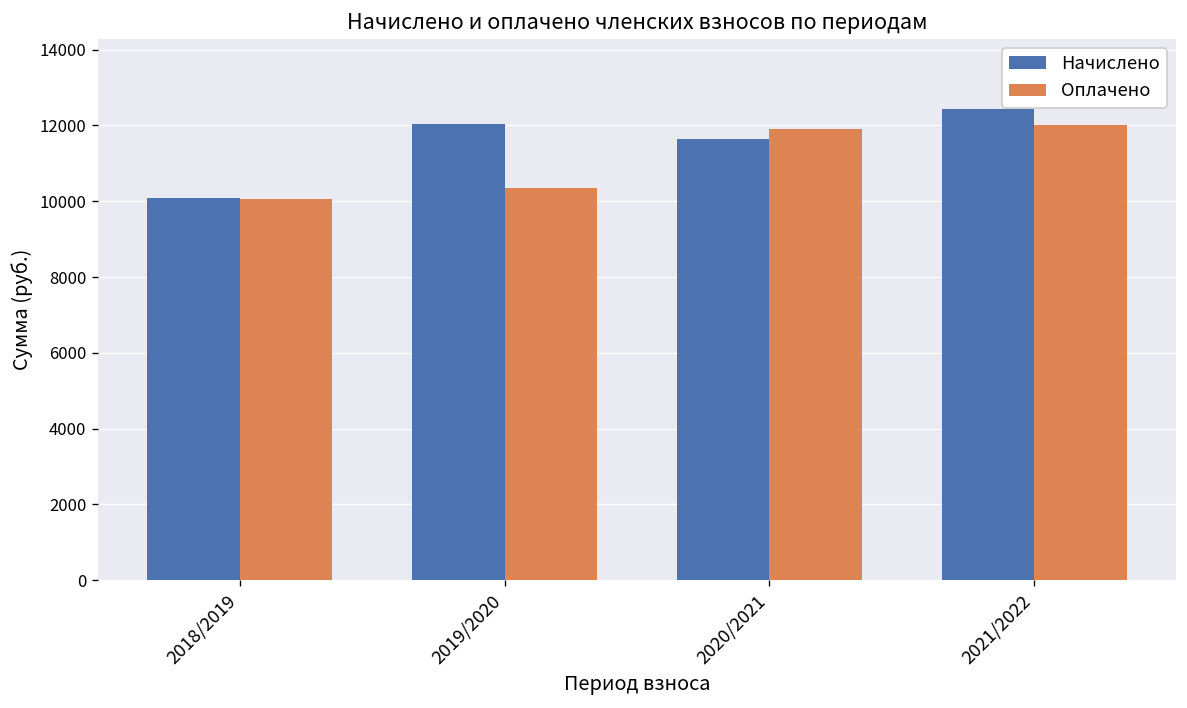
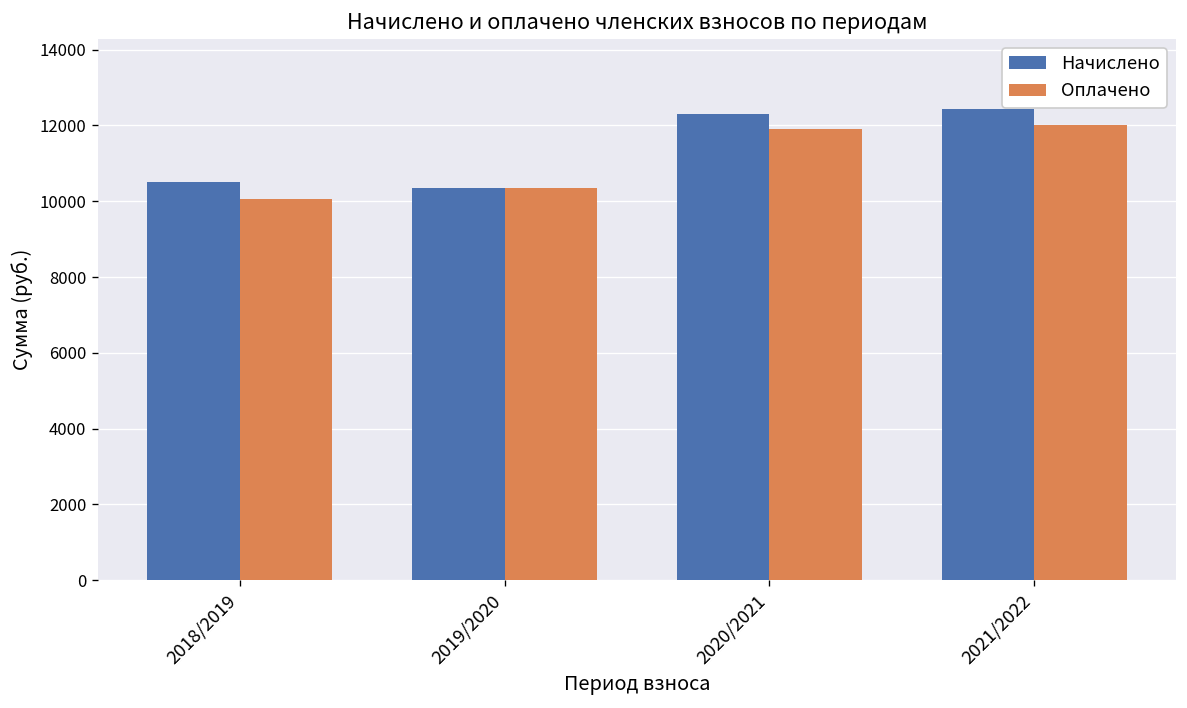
Начислено, 2018/2019: 10100 -> 10500
Начислено, 2019/2020: 12000 -> 10400
Начислено, 2020/2021: 11700 -> 12300
